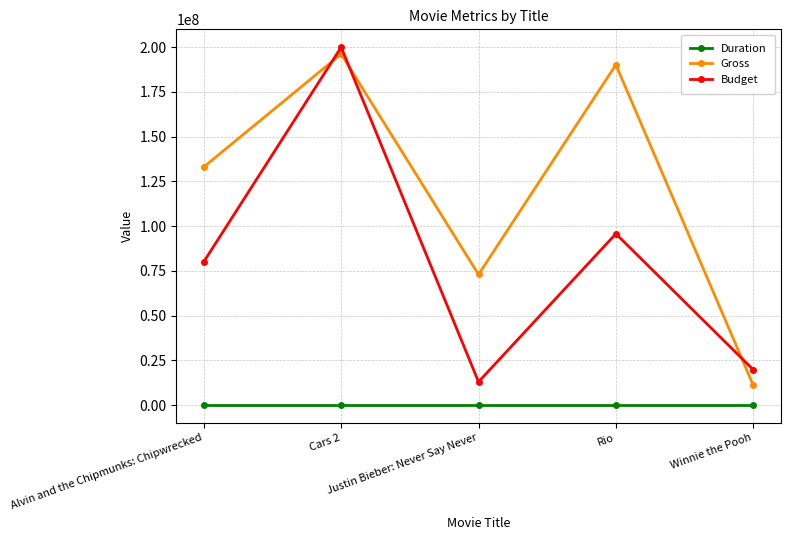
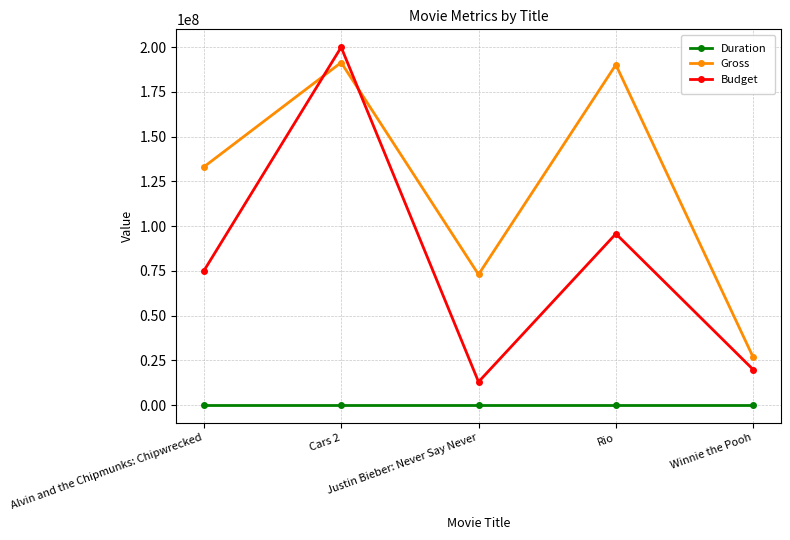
Budget, Alvin and the Chipmunks: Chipwrecked: 80000000 -> 75000000
Gross, Cars 2: 196000000 -> 191000000
Gross, Winnie the Pooh: 11000000 -> 27000000
